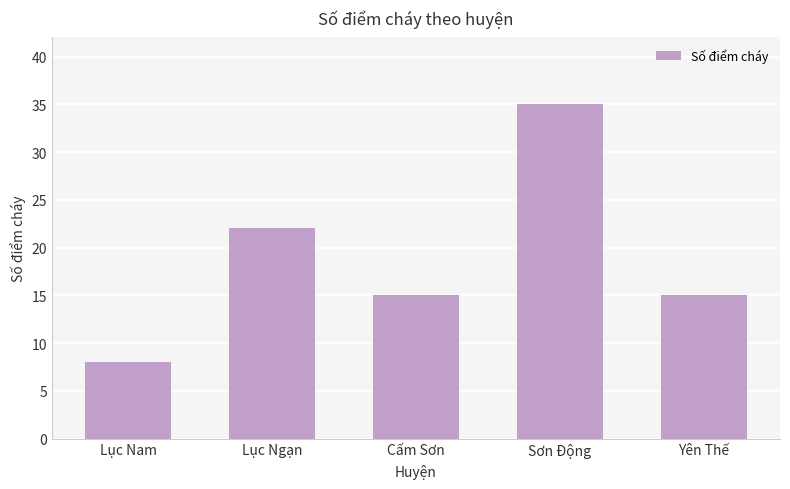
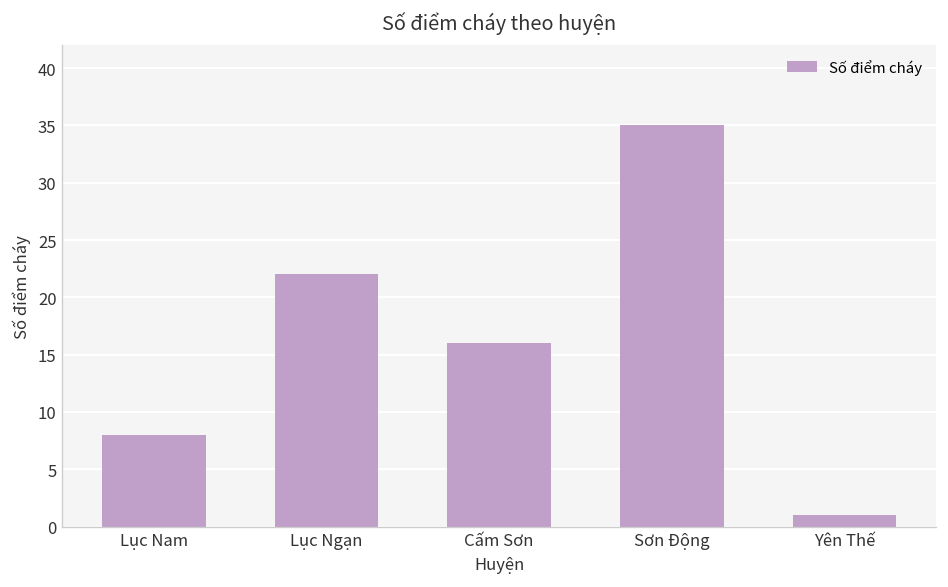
Cấm Sơn: 15 -> 16
Yên Thế: 15 -> 1
